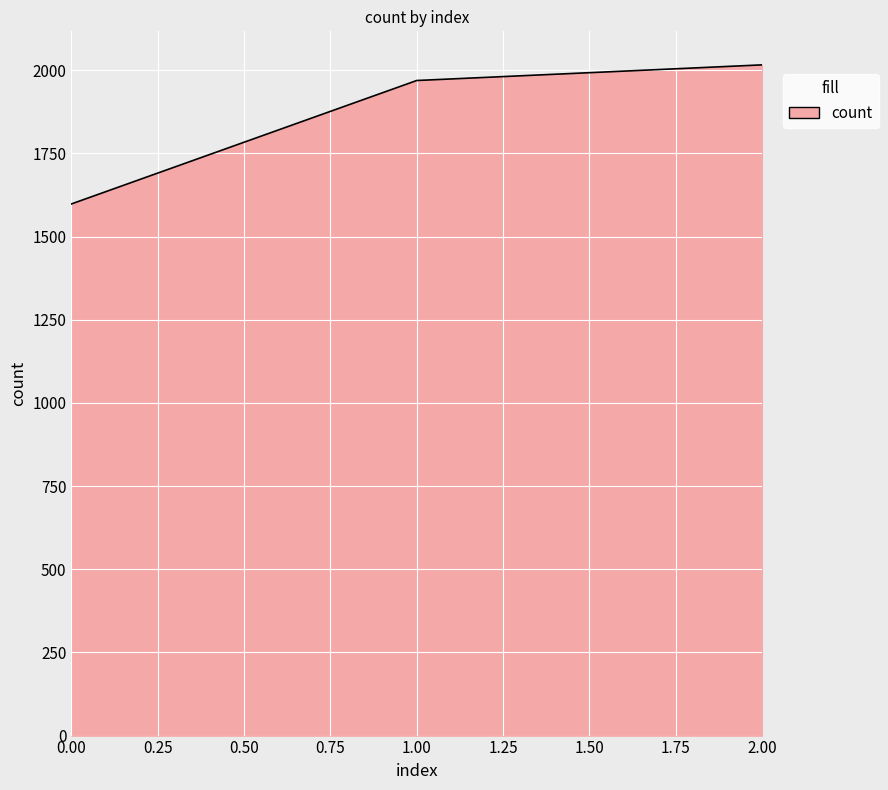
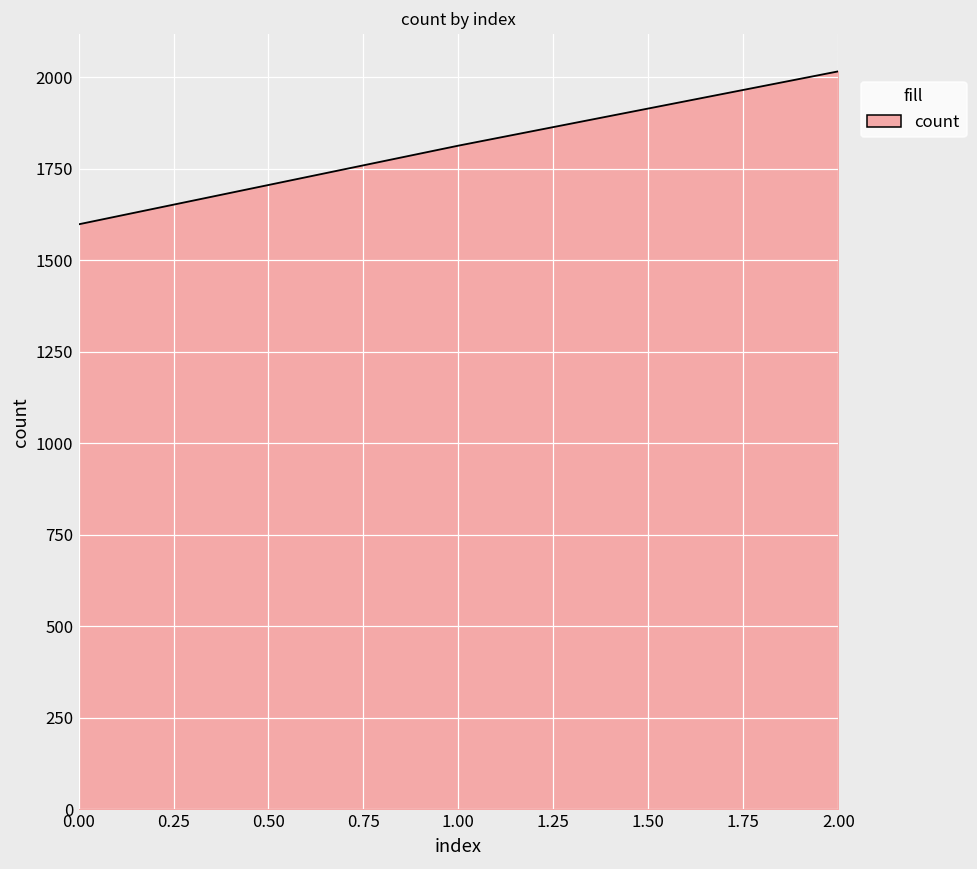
1.00: 1970 -> 1810
